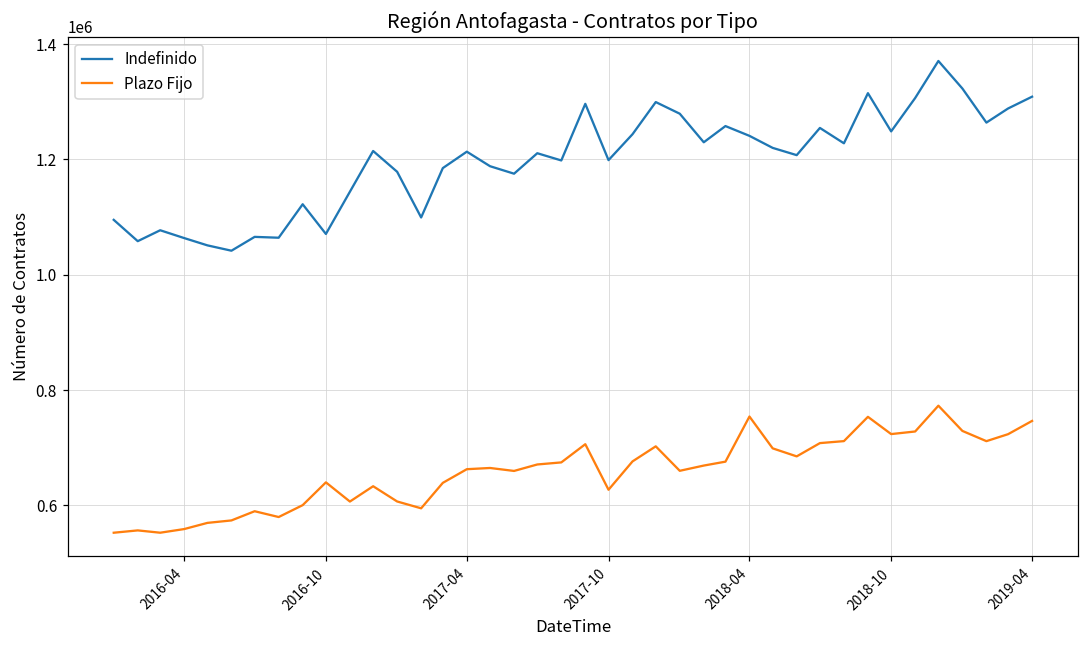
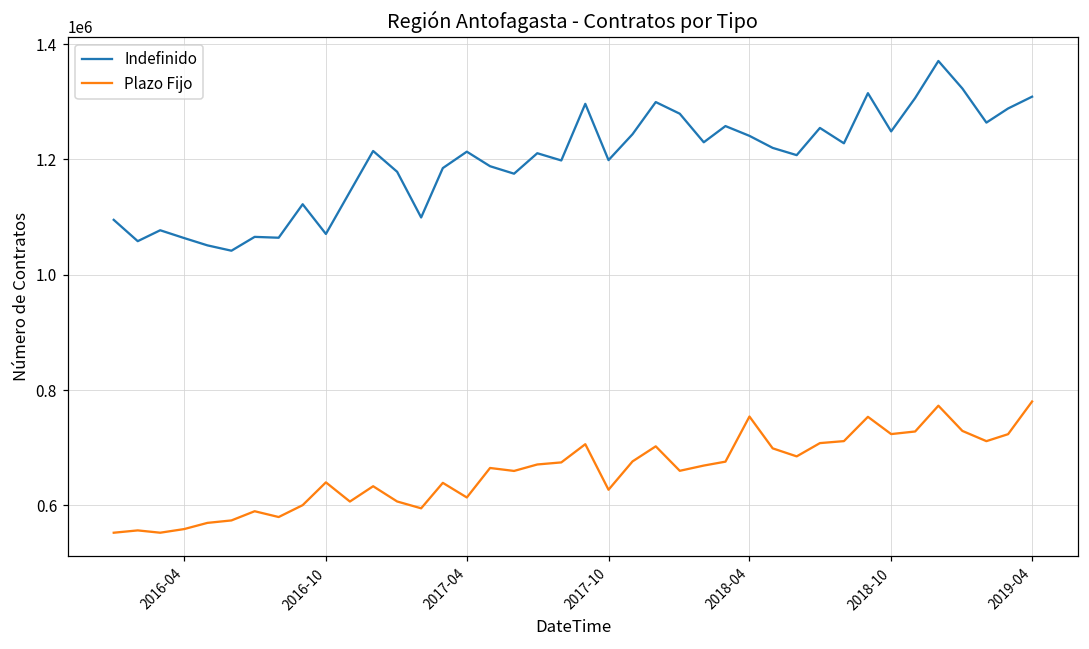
Plazo Fijo, 2017-04: 660000 -> 610000
Plazo Fijo, 2019-04: 750000 -> 780000
